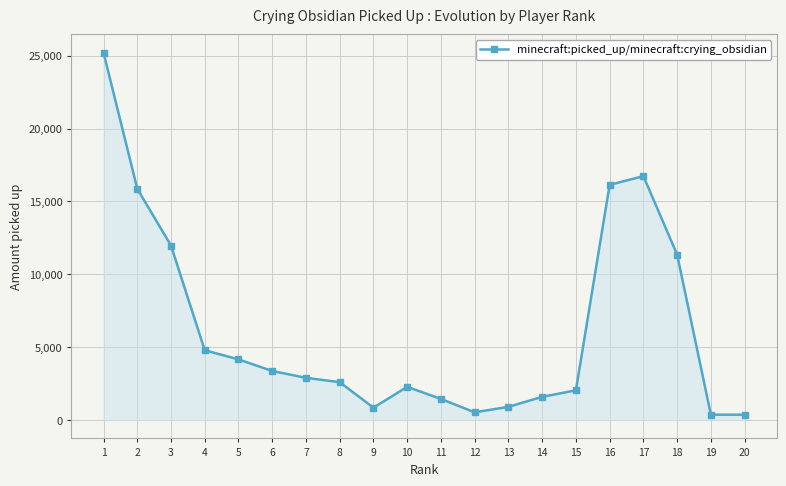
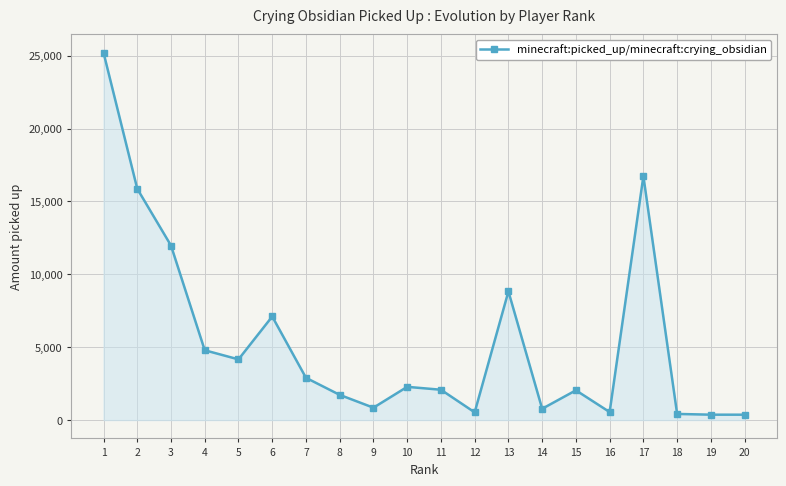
6: 3,400 -> 7,100
8: 2,600 -> 1,700
11: 1,400 -> 2,100
13: 900 -> 8,800
14: 1,600 -> 800
16: 16,100 -> 500
18: 11,400 -> 400
